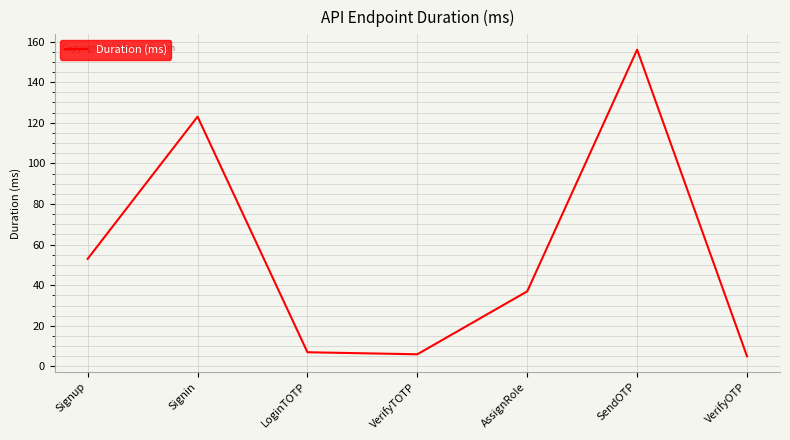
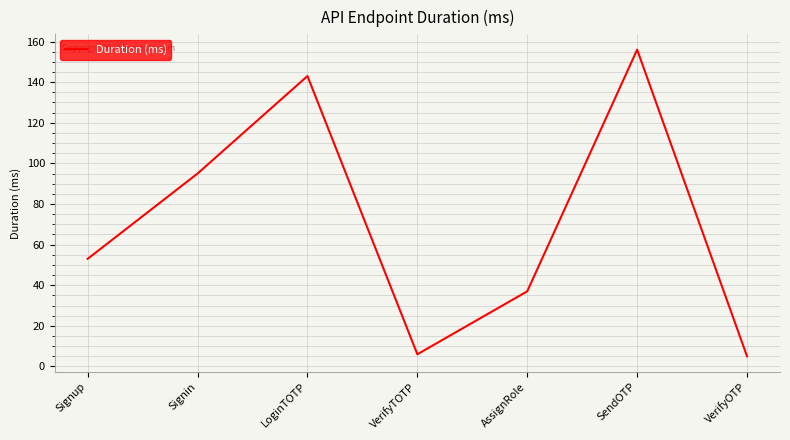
Signin: 123 -> 95
LoginTOTP: 7 -> 143
